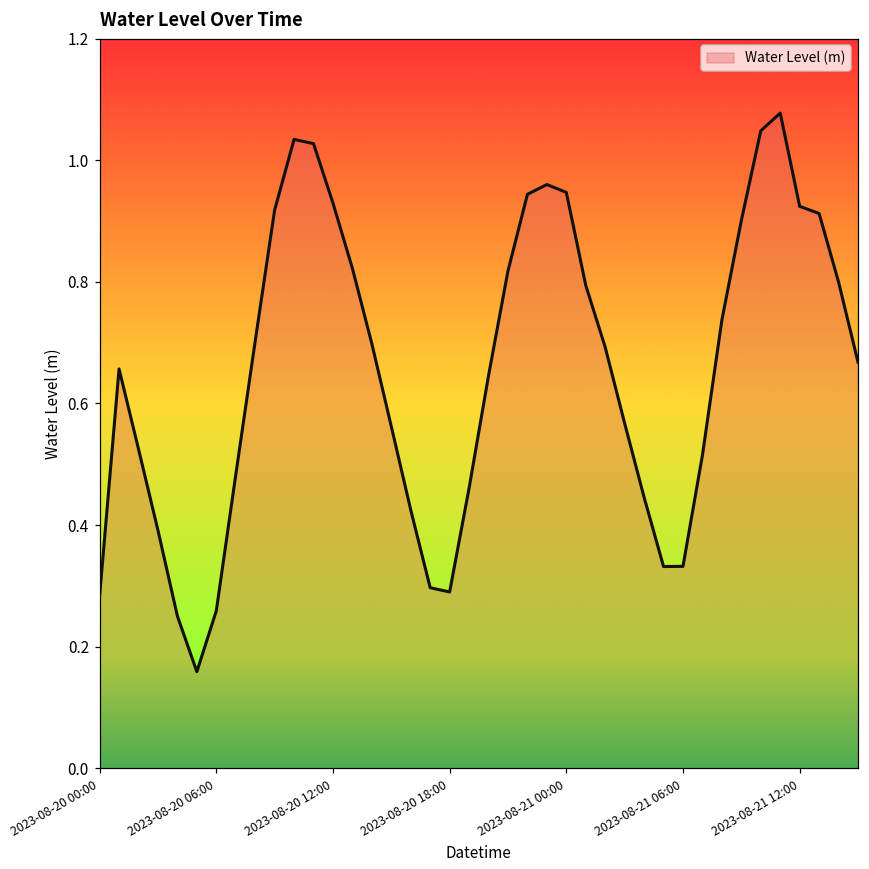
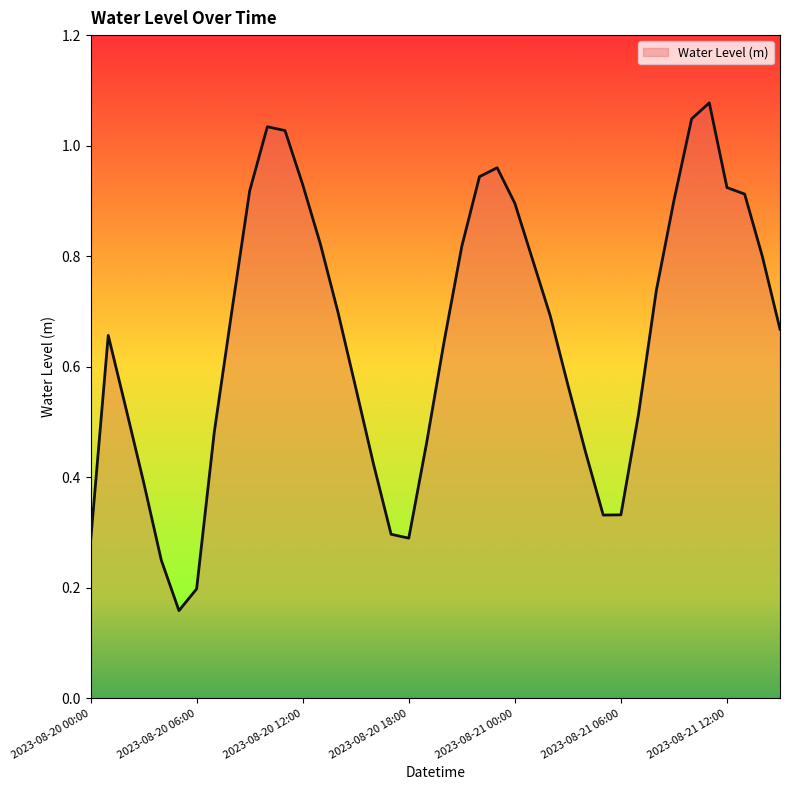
2023-08-20 06:00: 0.26 -> 0.20
2023-08-21 00:00: 0.95 -> 0.90
